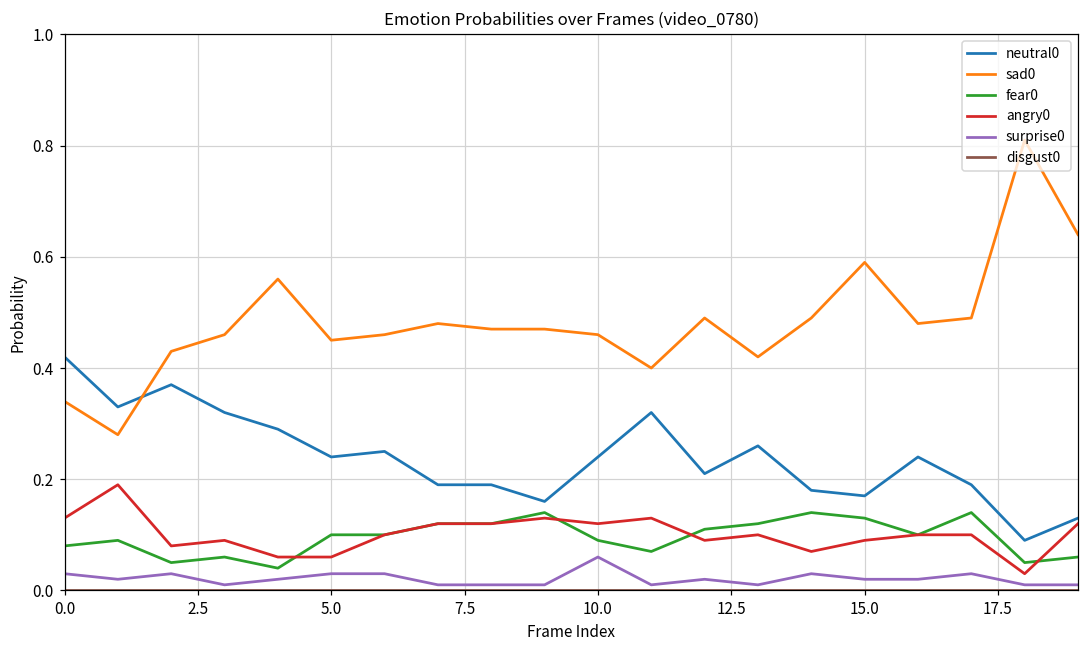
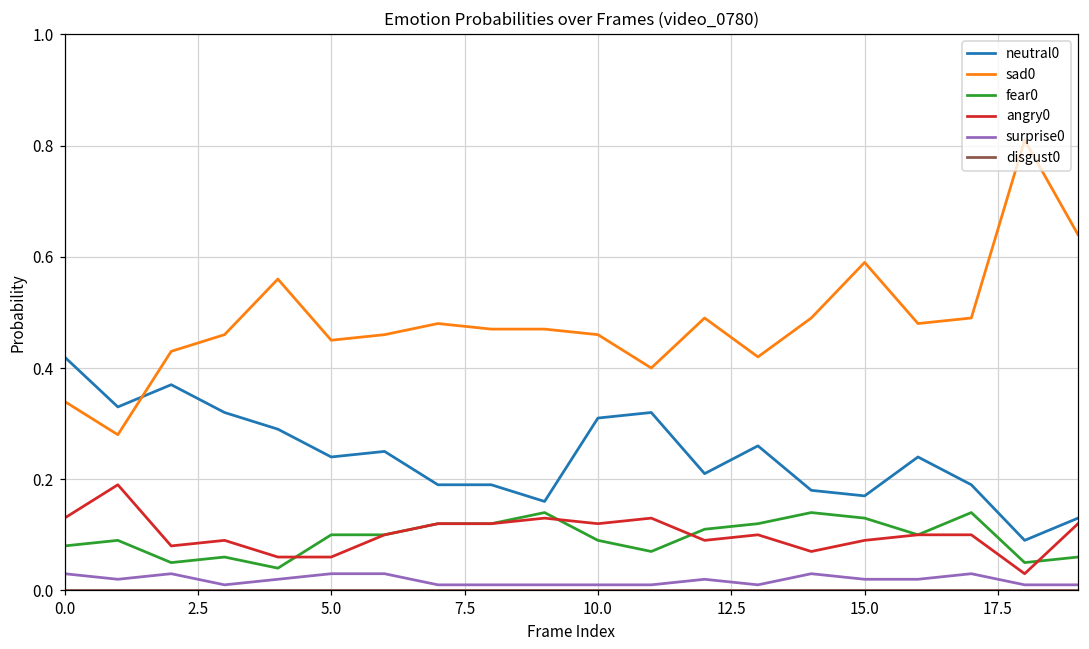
neutral0, 10.0: 0.24 -> 0.31
surprise0, 10.0: 0.06 -> 0.01
